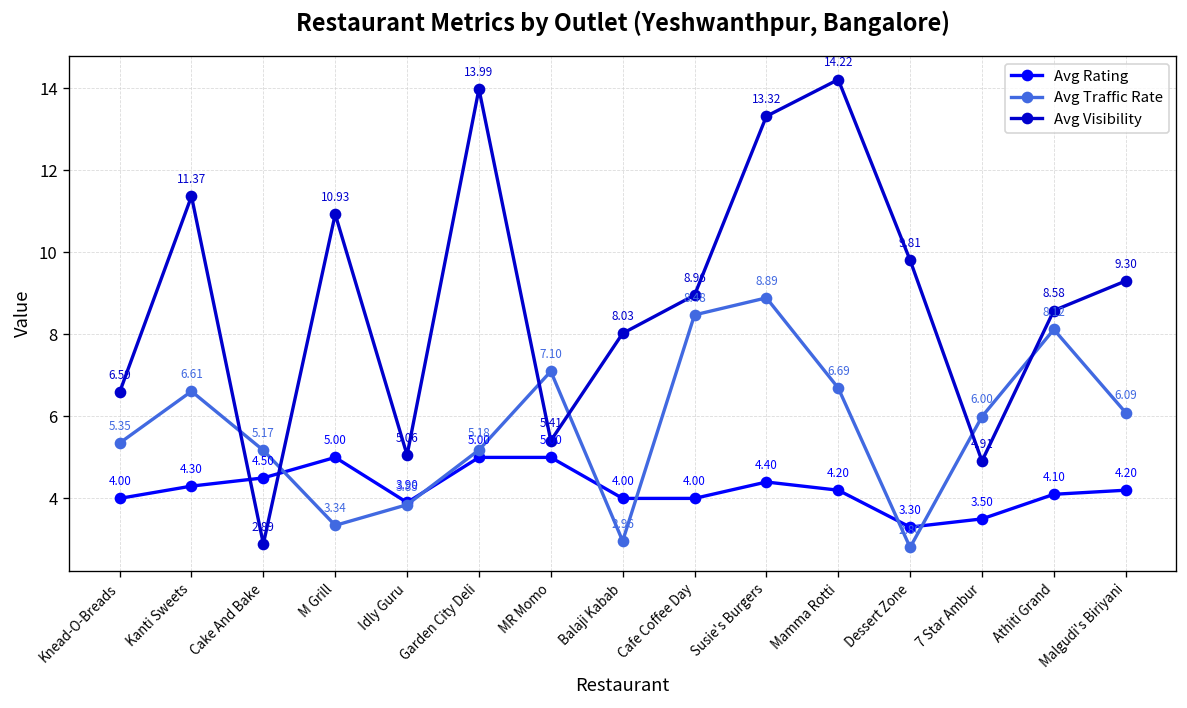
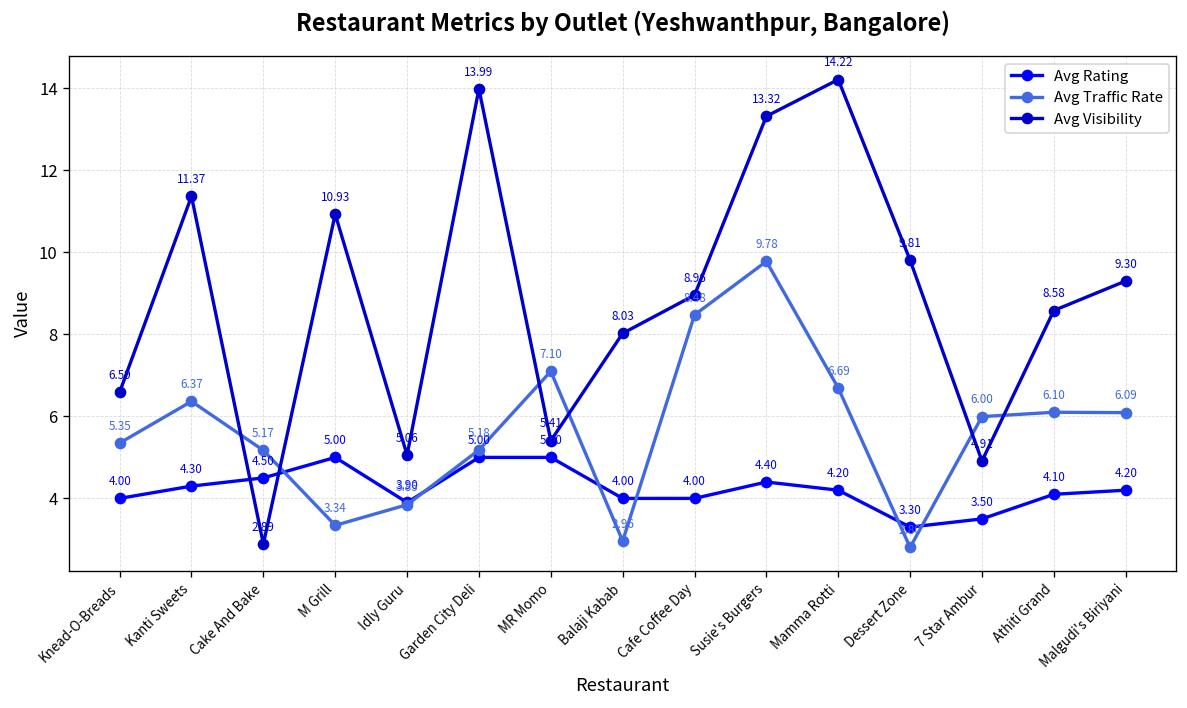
Avg Traffic Rate, Kanti Sweets: 6.61 -> 6.37
Avg Traffic Rate, Susie's Burgers: 8.89 -> 9.78
Avg Traffic Rate, Athiti Grand: 8.12 -> 6.10
